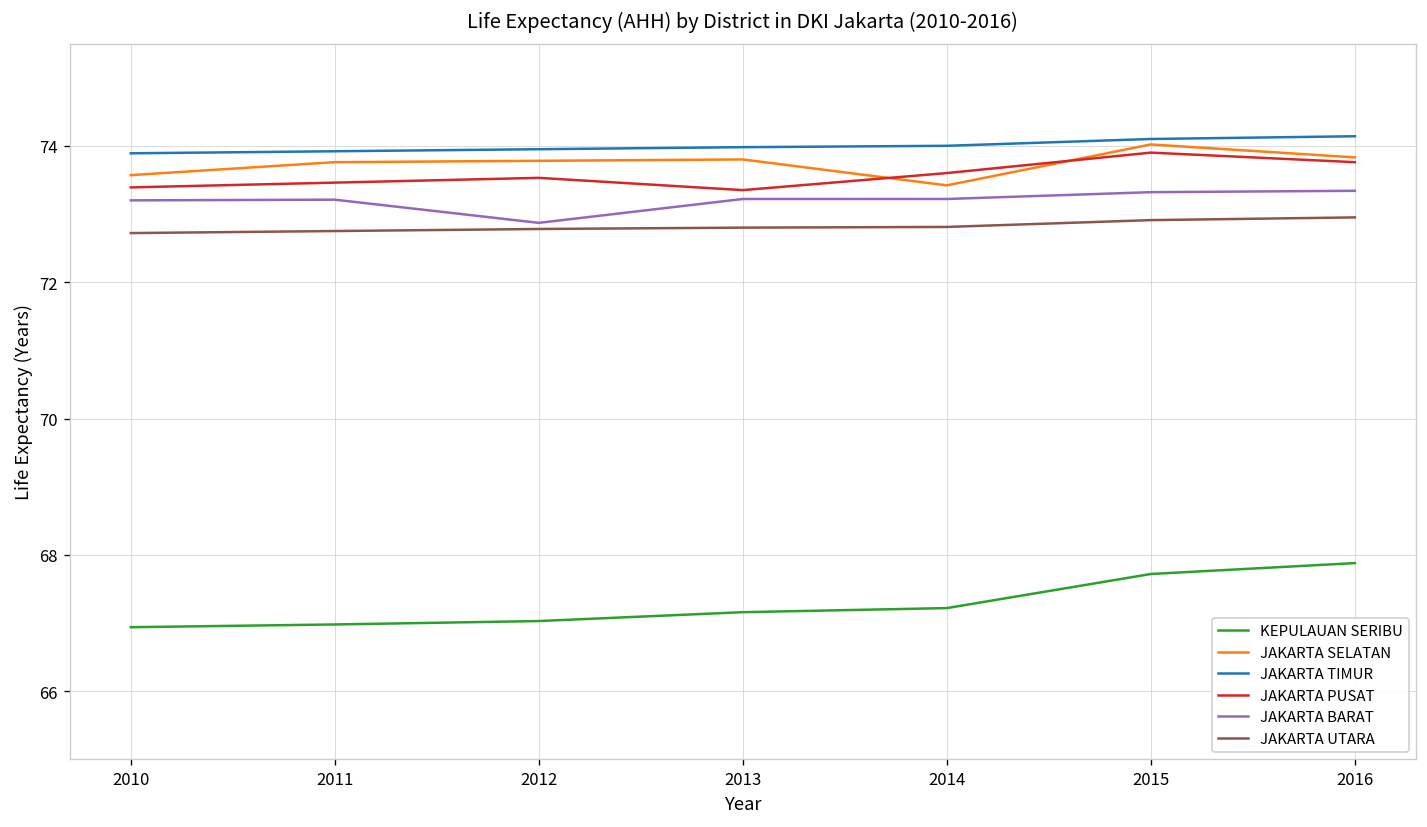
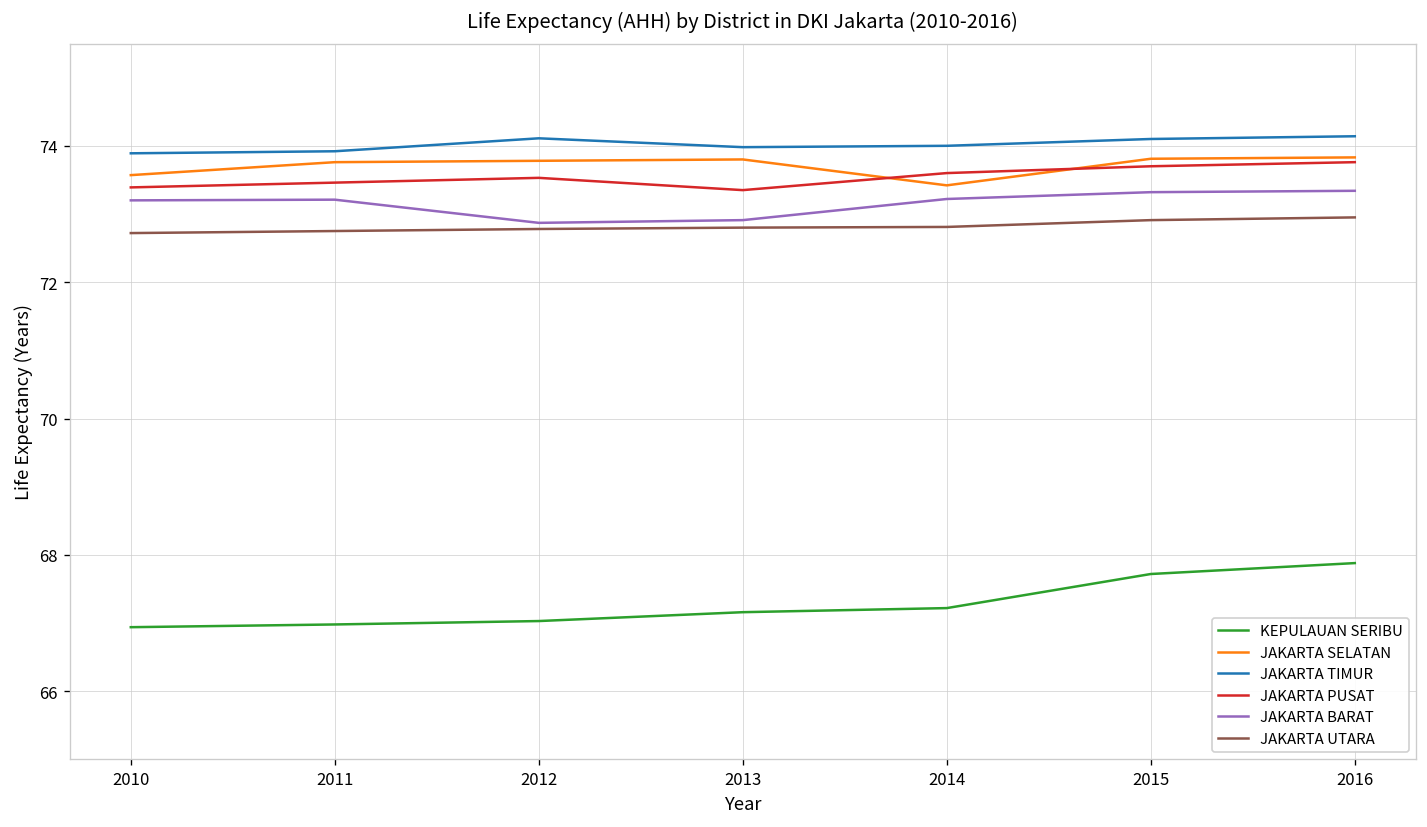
JAKARTA TIMUR, 2012: 74.0 -> 74.1
JAKARTA BARAT, 2013: 73.2 -> 72.9
JAKARTA SELATAN, 2015: 74.0 -> 73.8
JAKARTA PUSAT, 2015: 73.9 -> 73.7
